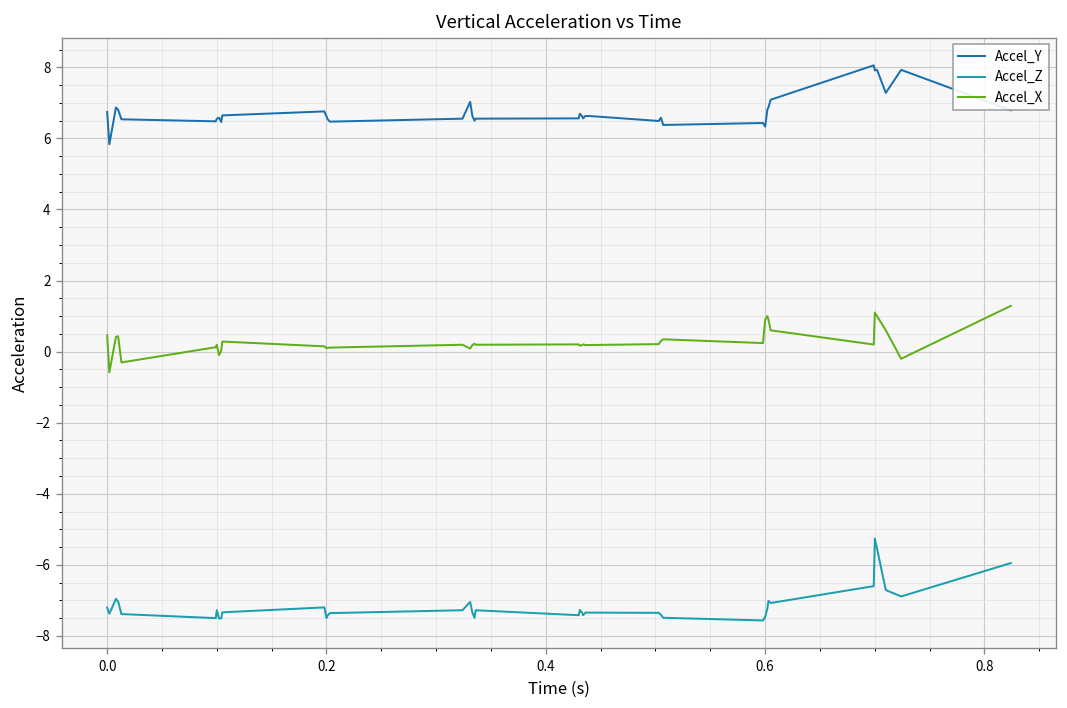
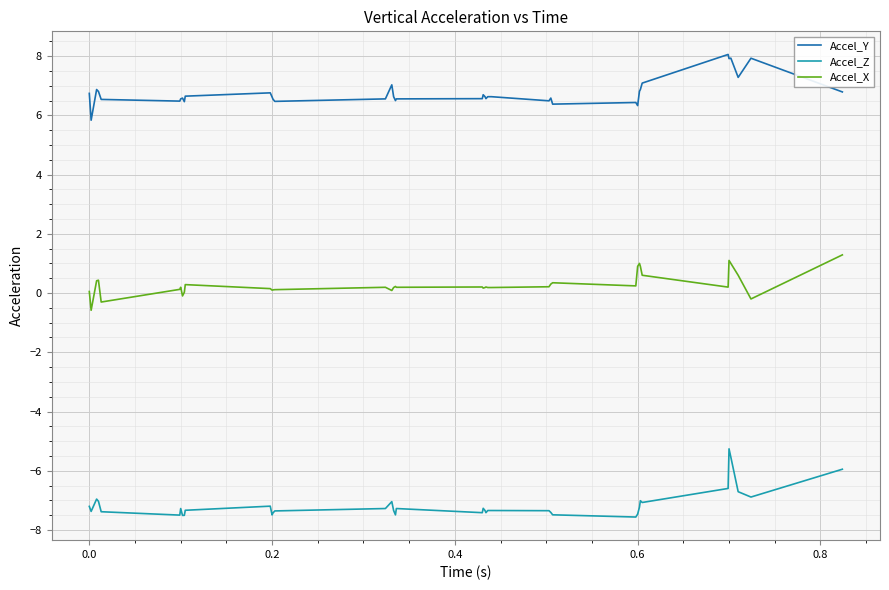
Accel_X, 0.0: 0.5 -> 0.1
